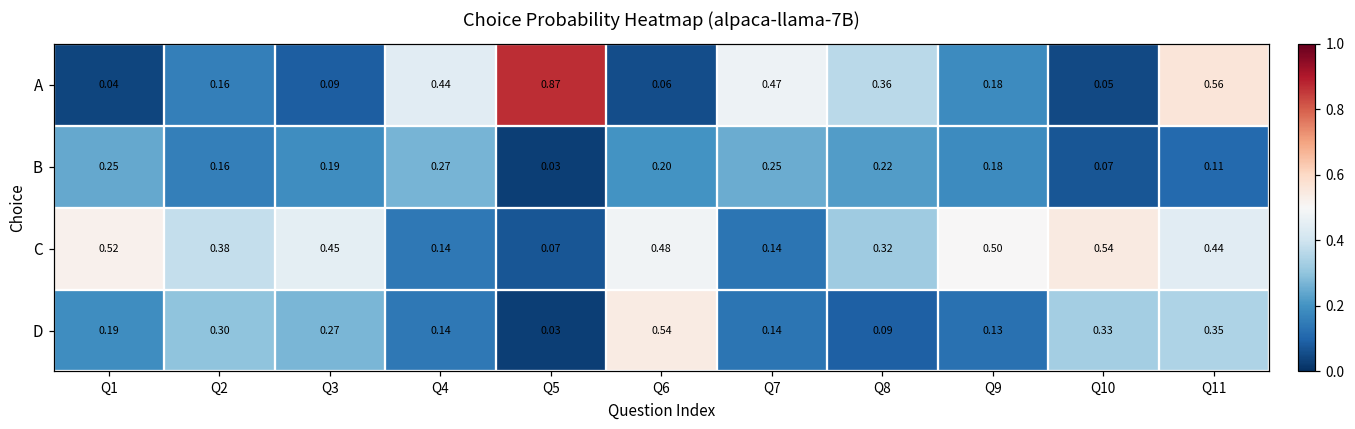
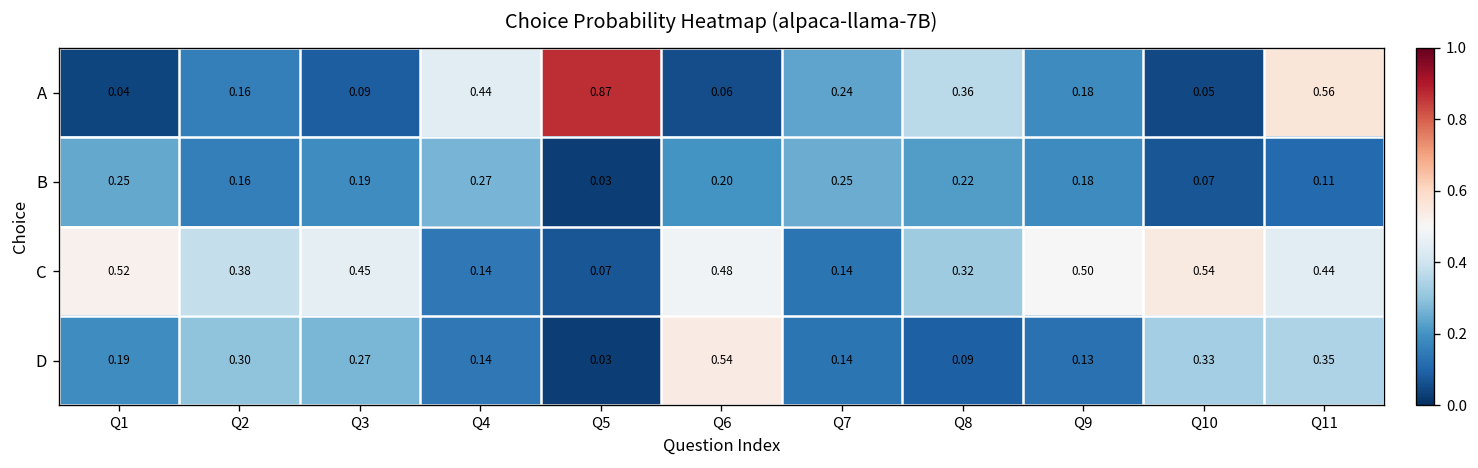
A, Q7: 0.47 -> 0.24
